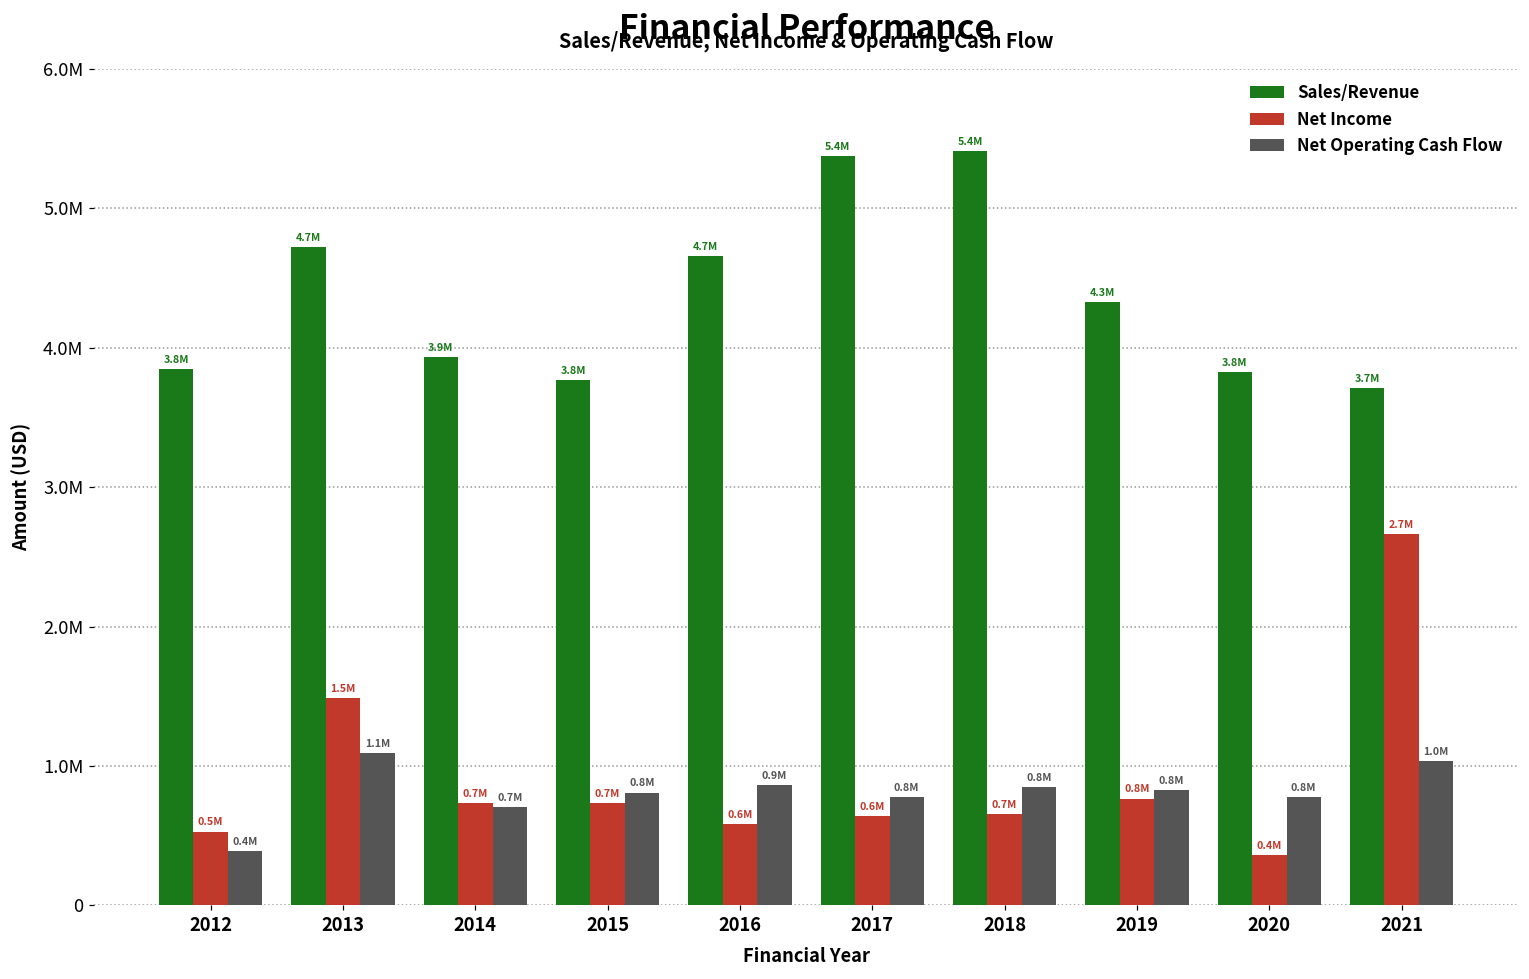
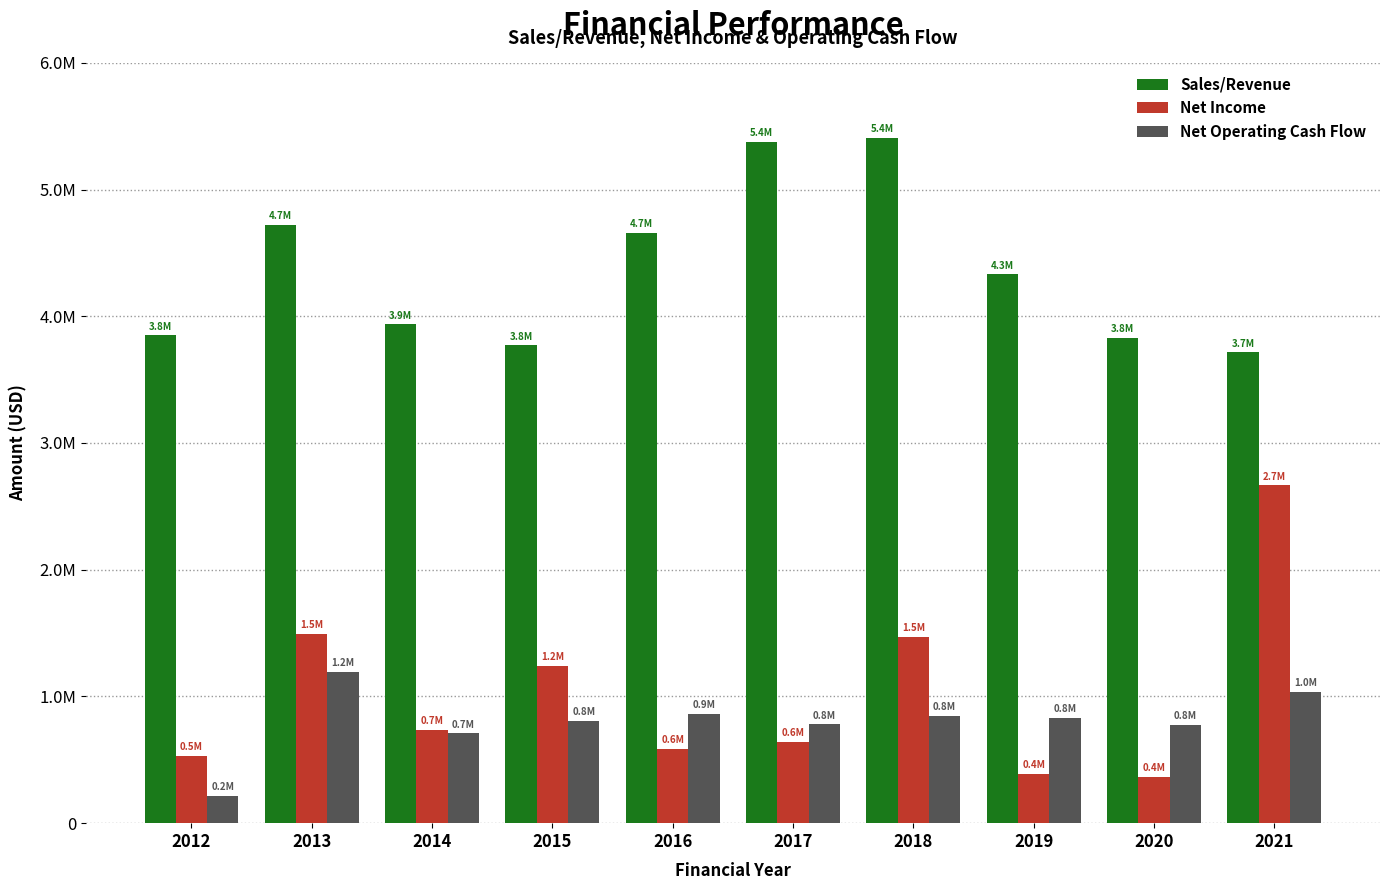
Net Operating Cash Flow, 2012: 0.4M -> 0.2M
Net Operating Cash Flow, 2013: 1.1M -> 1.2M
Net Income, 2015: 0.7M -> 1.2M
Net Income, 2018: 0.7M -> 1.5M
Net Income, 2019: 0.8M -> 0.4M
